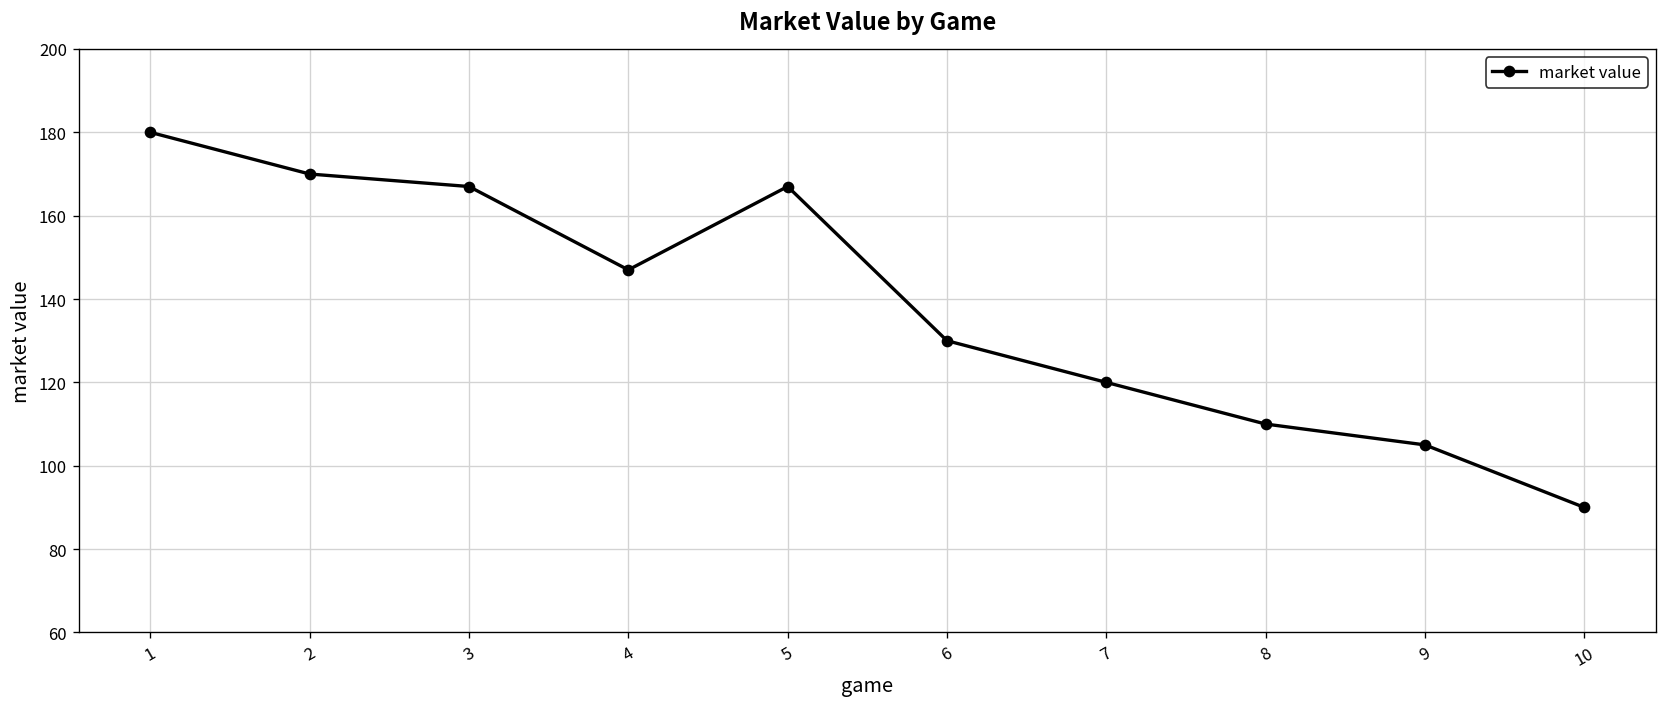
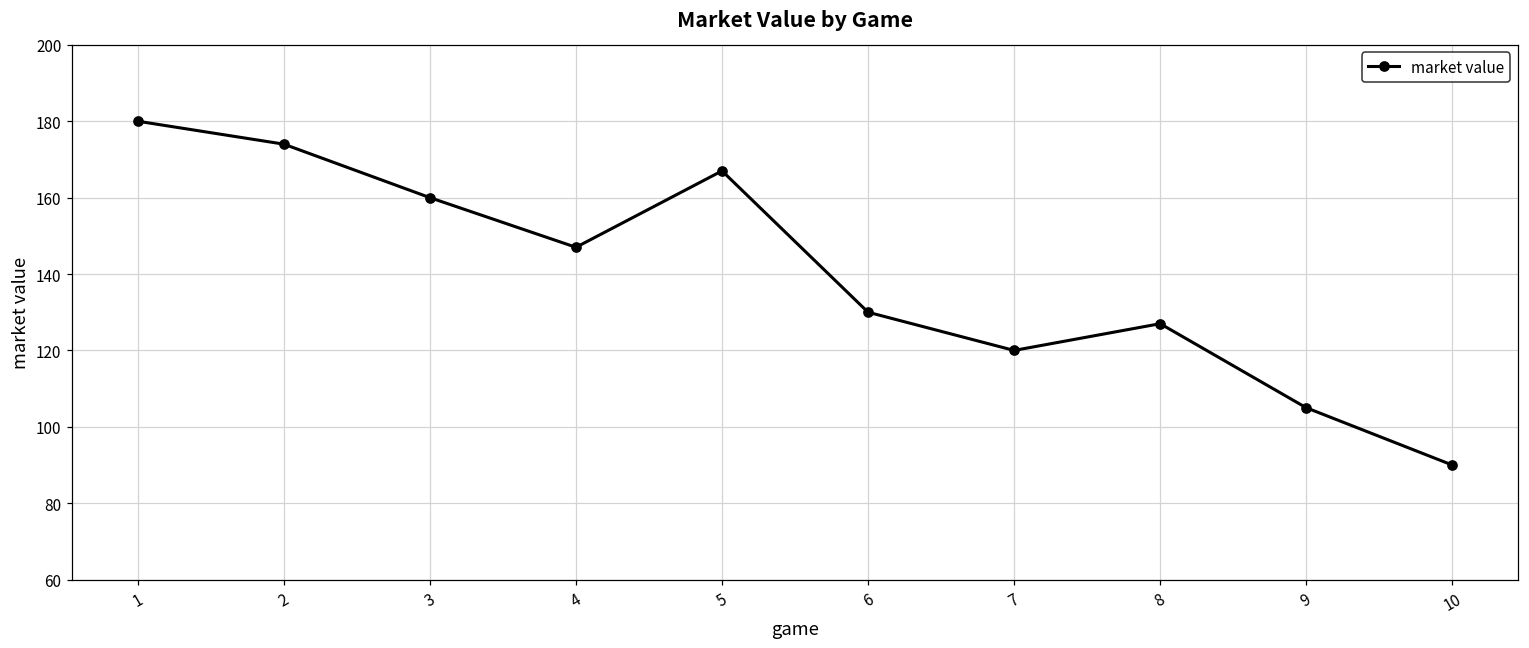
2: 170 -> 174
3: 167 -> 160
8: 110 -> 127
